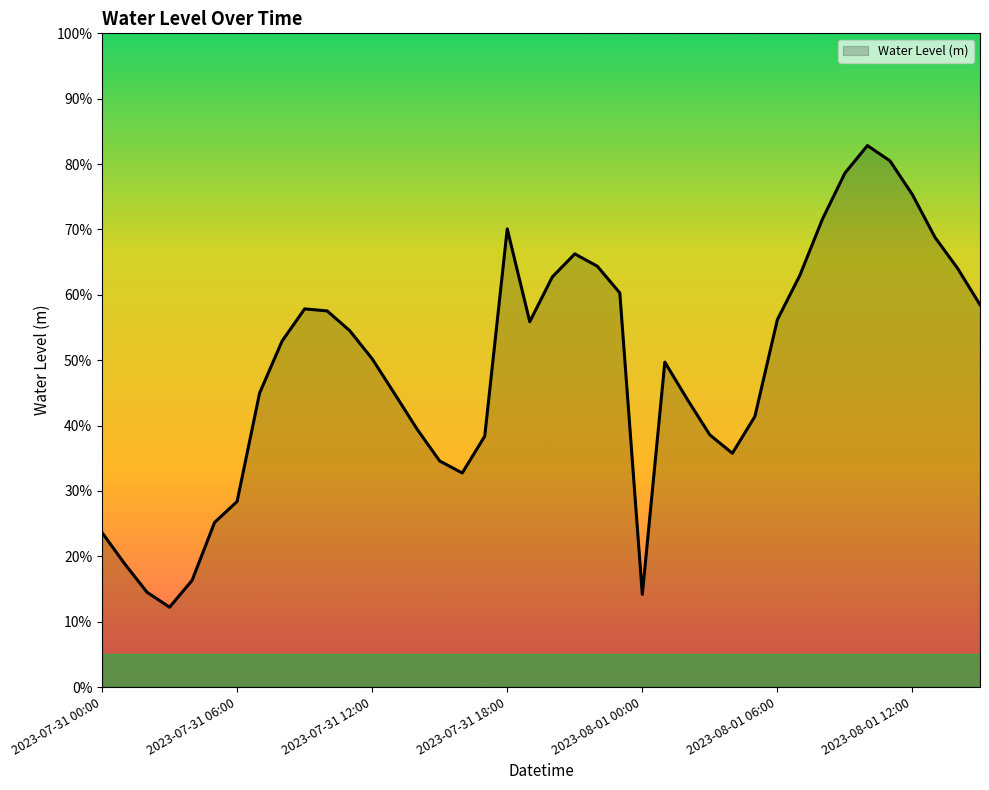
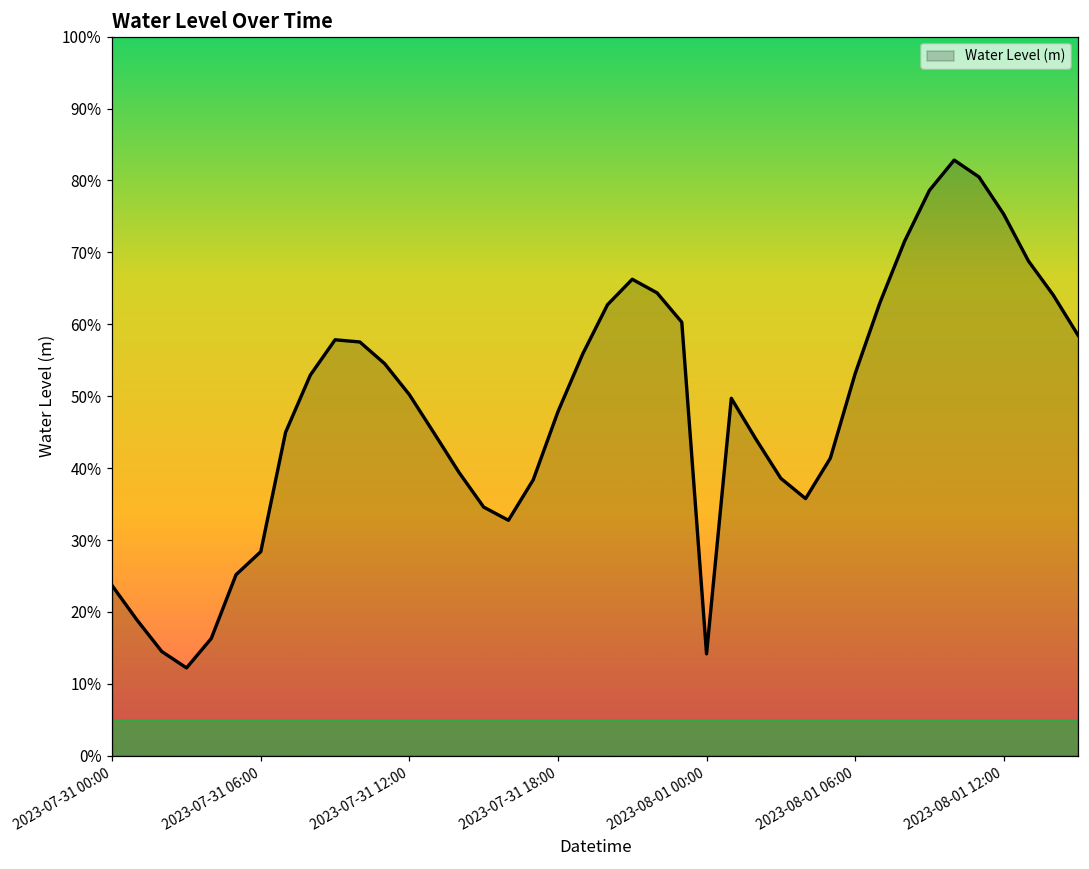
2023-07-31 18:00: 70% -> 48%
2023-08-01 06:00: 56% -> 53%
